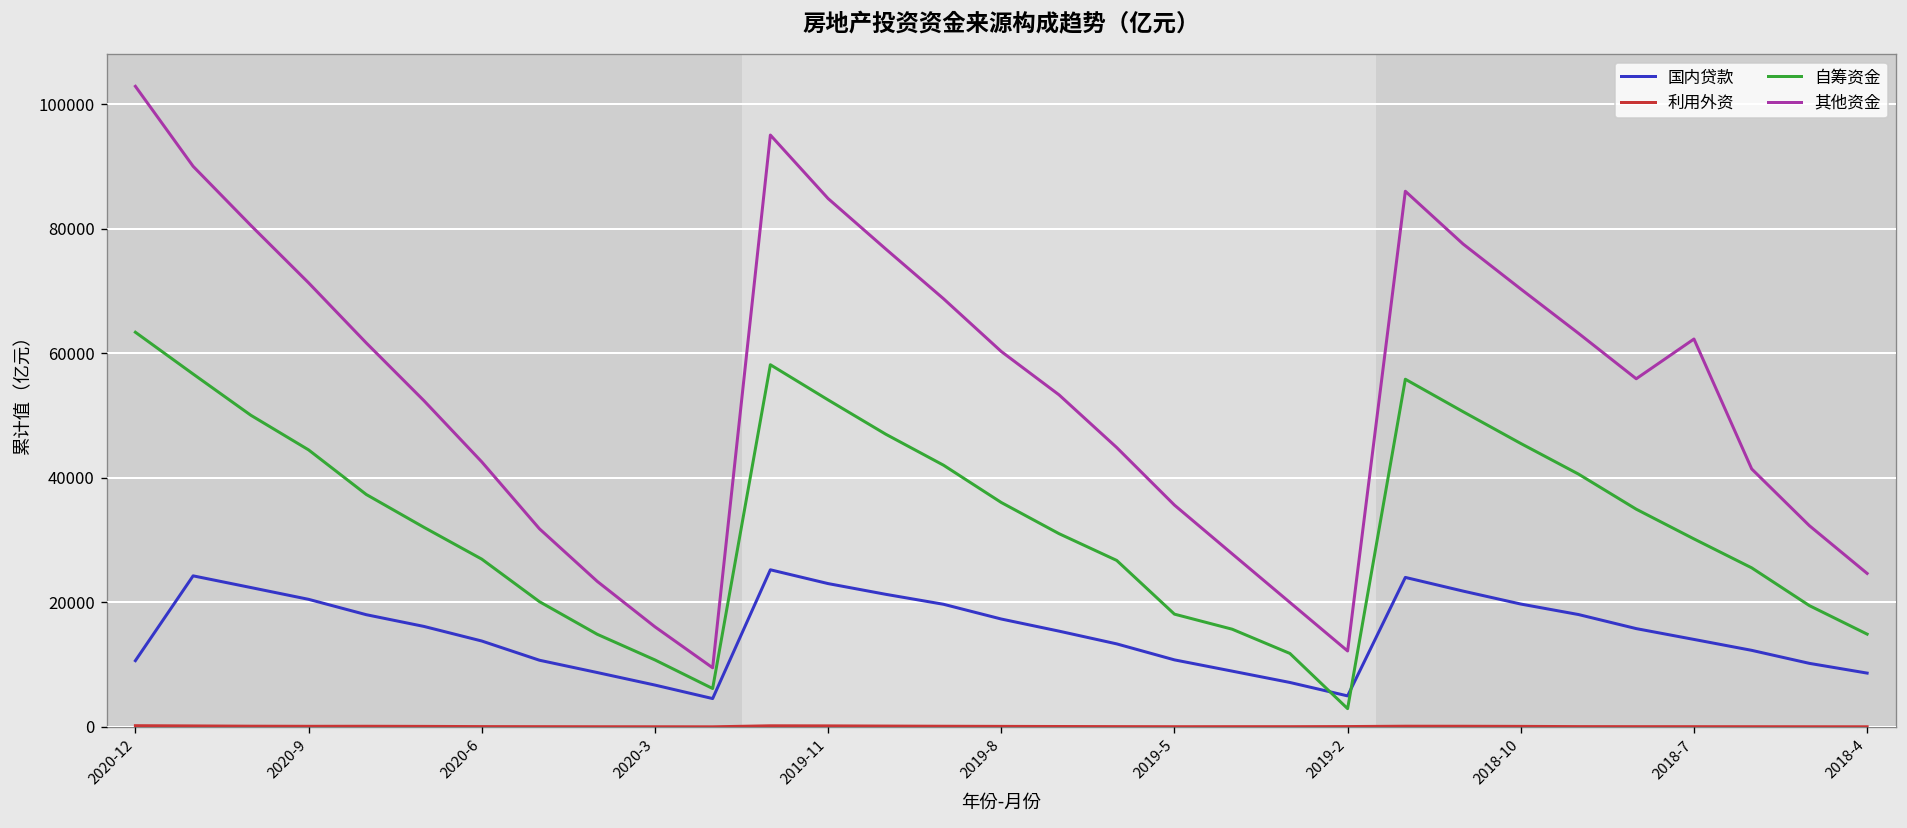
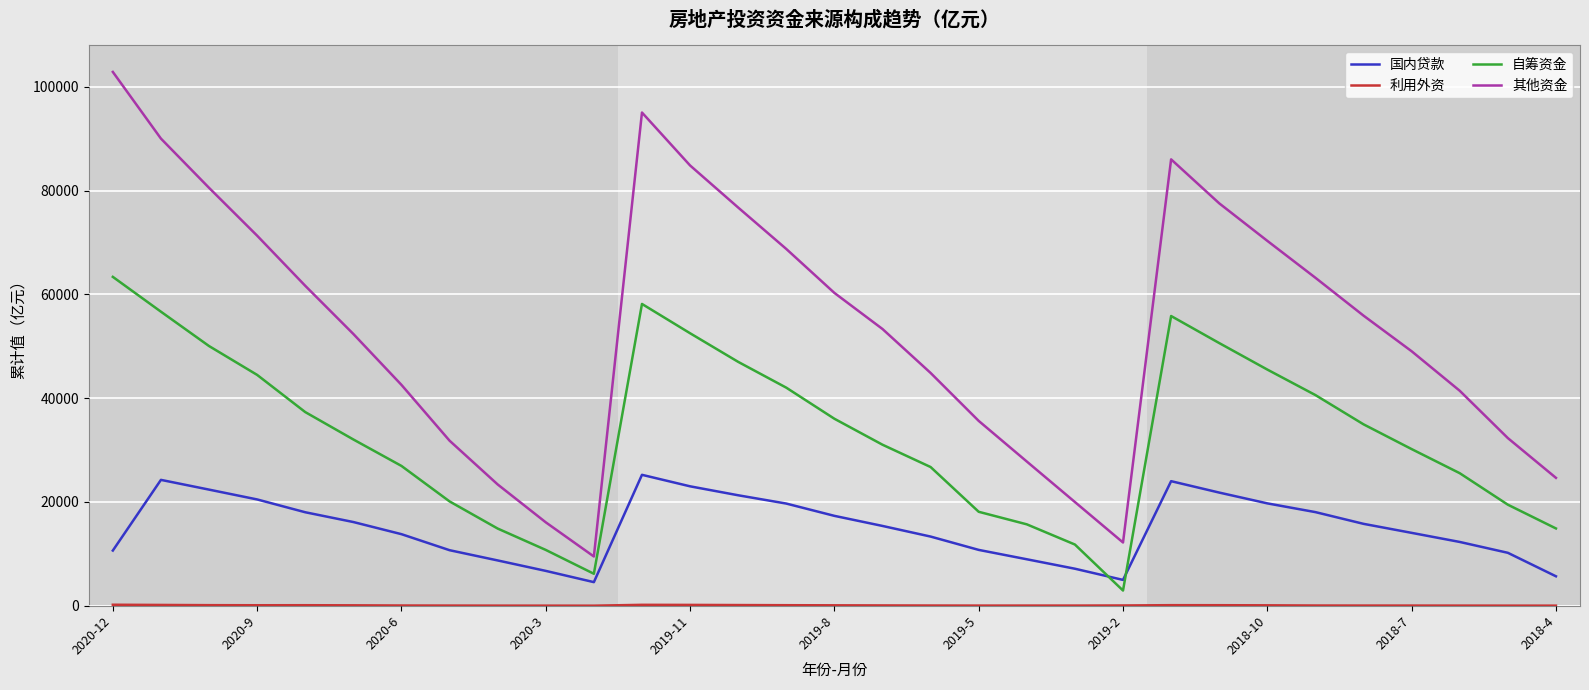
其他资金, 2018-7: 62000 -> 49000
国内贷款, 2018-4: 9000 -> 6000
